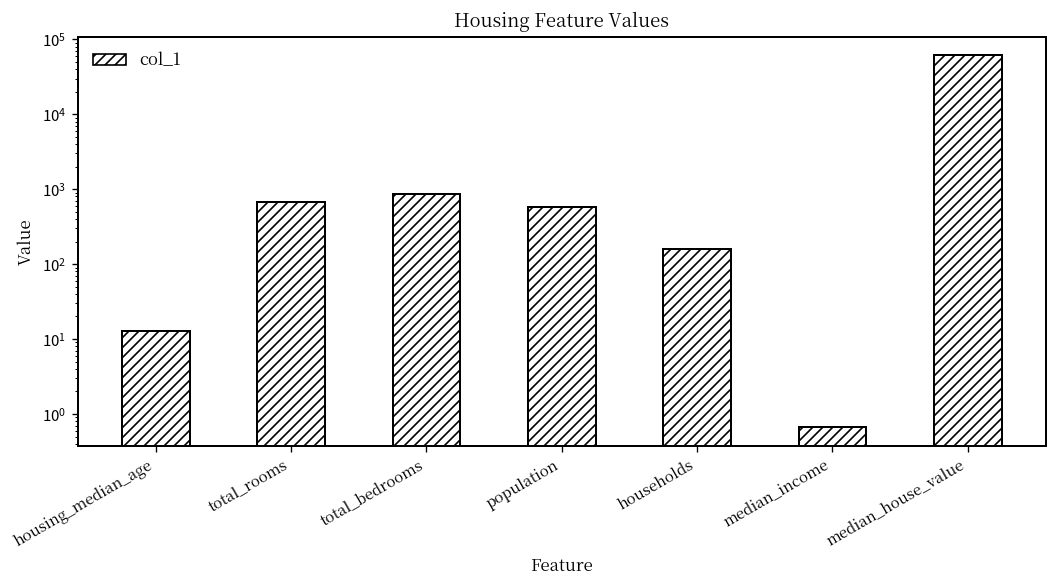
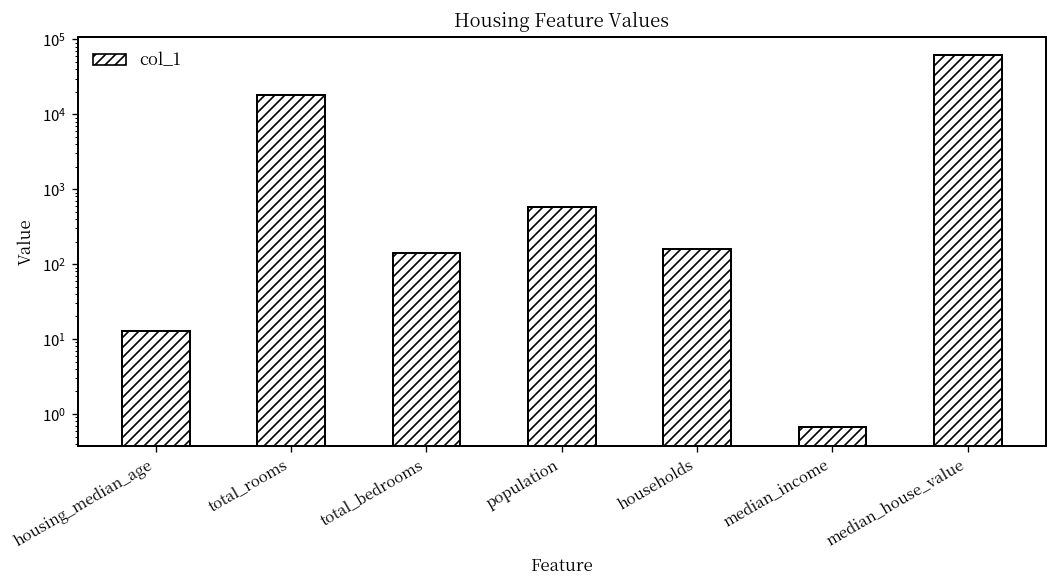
total_rooms: 700 -> 18000
total_bedrooms: 900 -> 140
